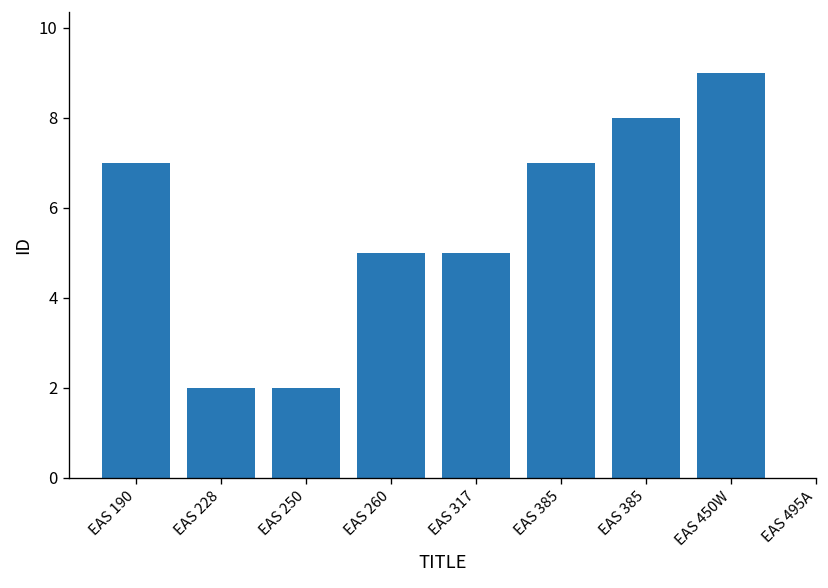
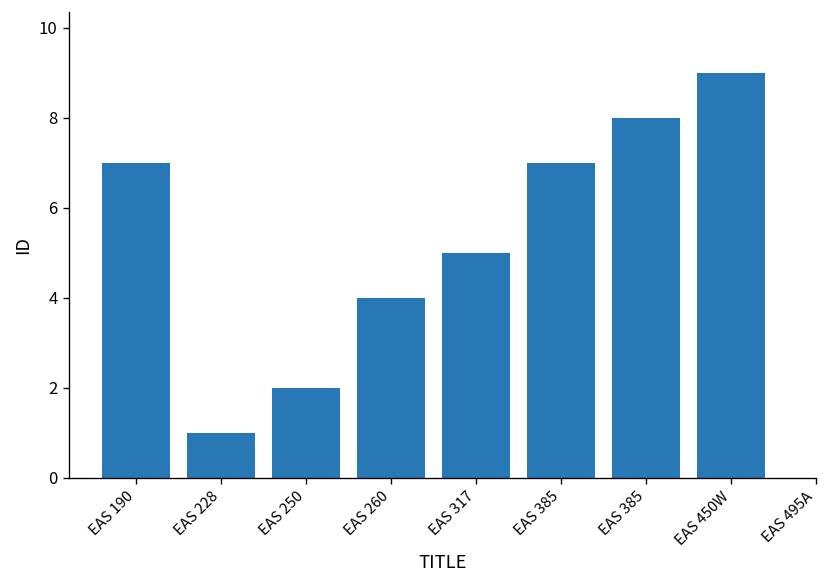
EAS 228: 2 -> 1
EAS 260: 5 -> 4
